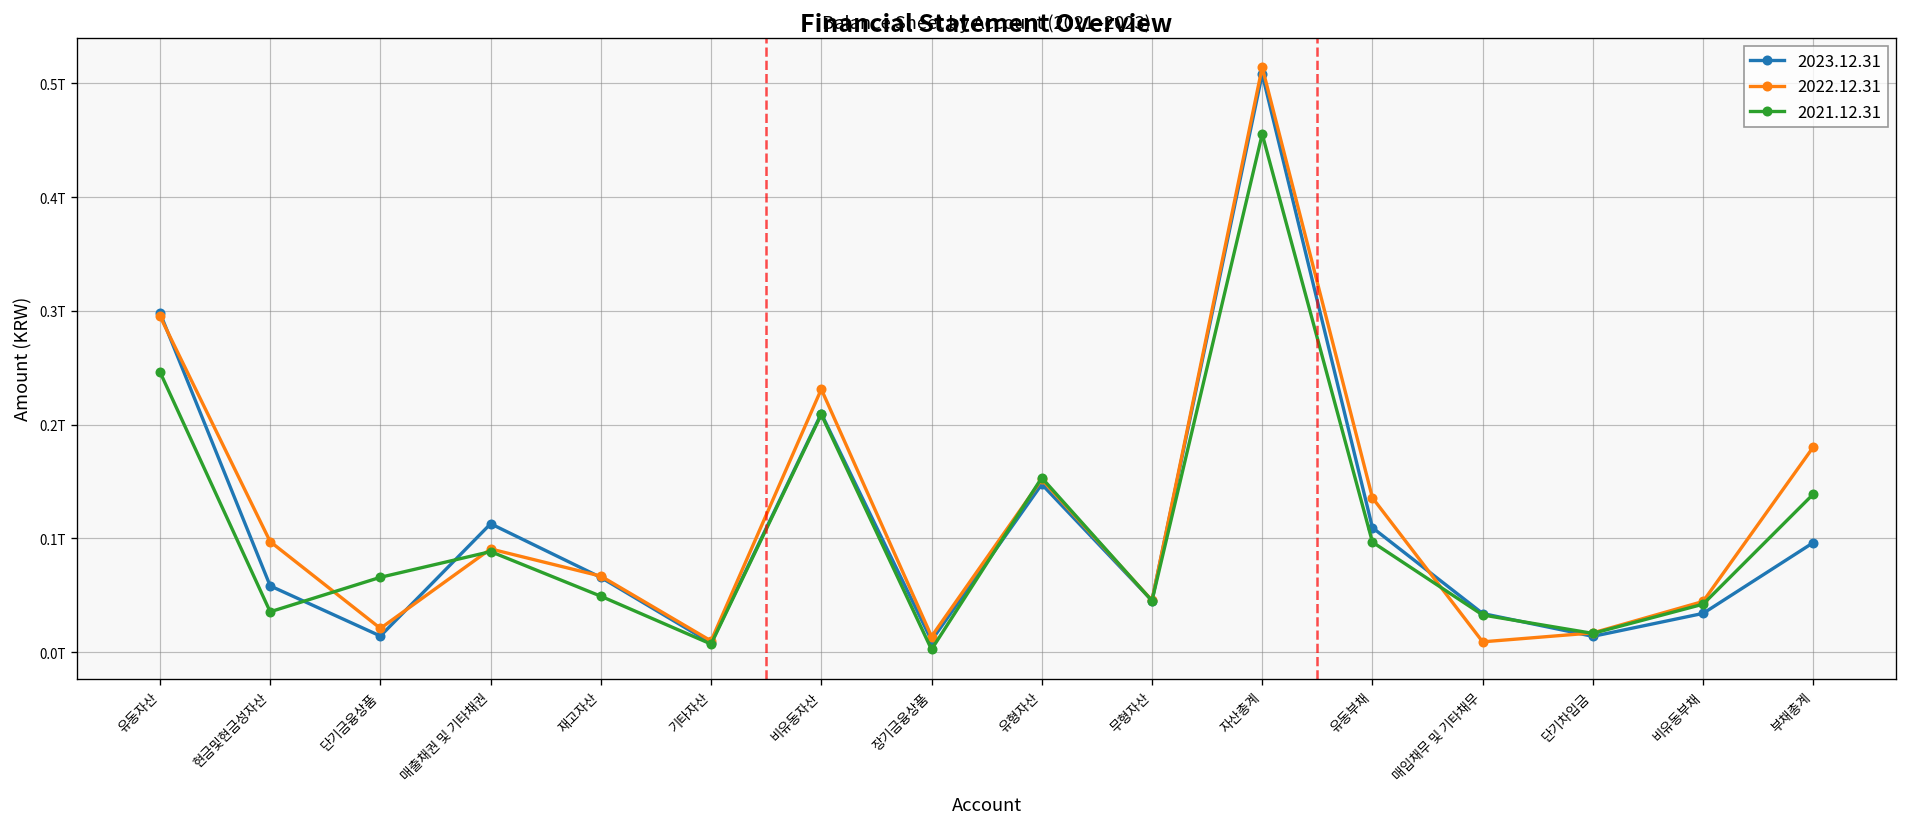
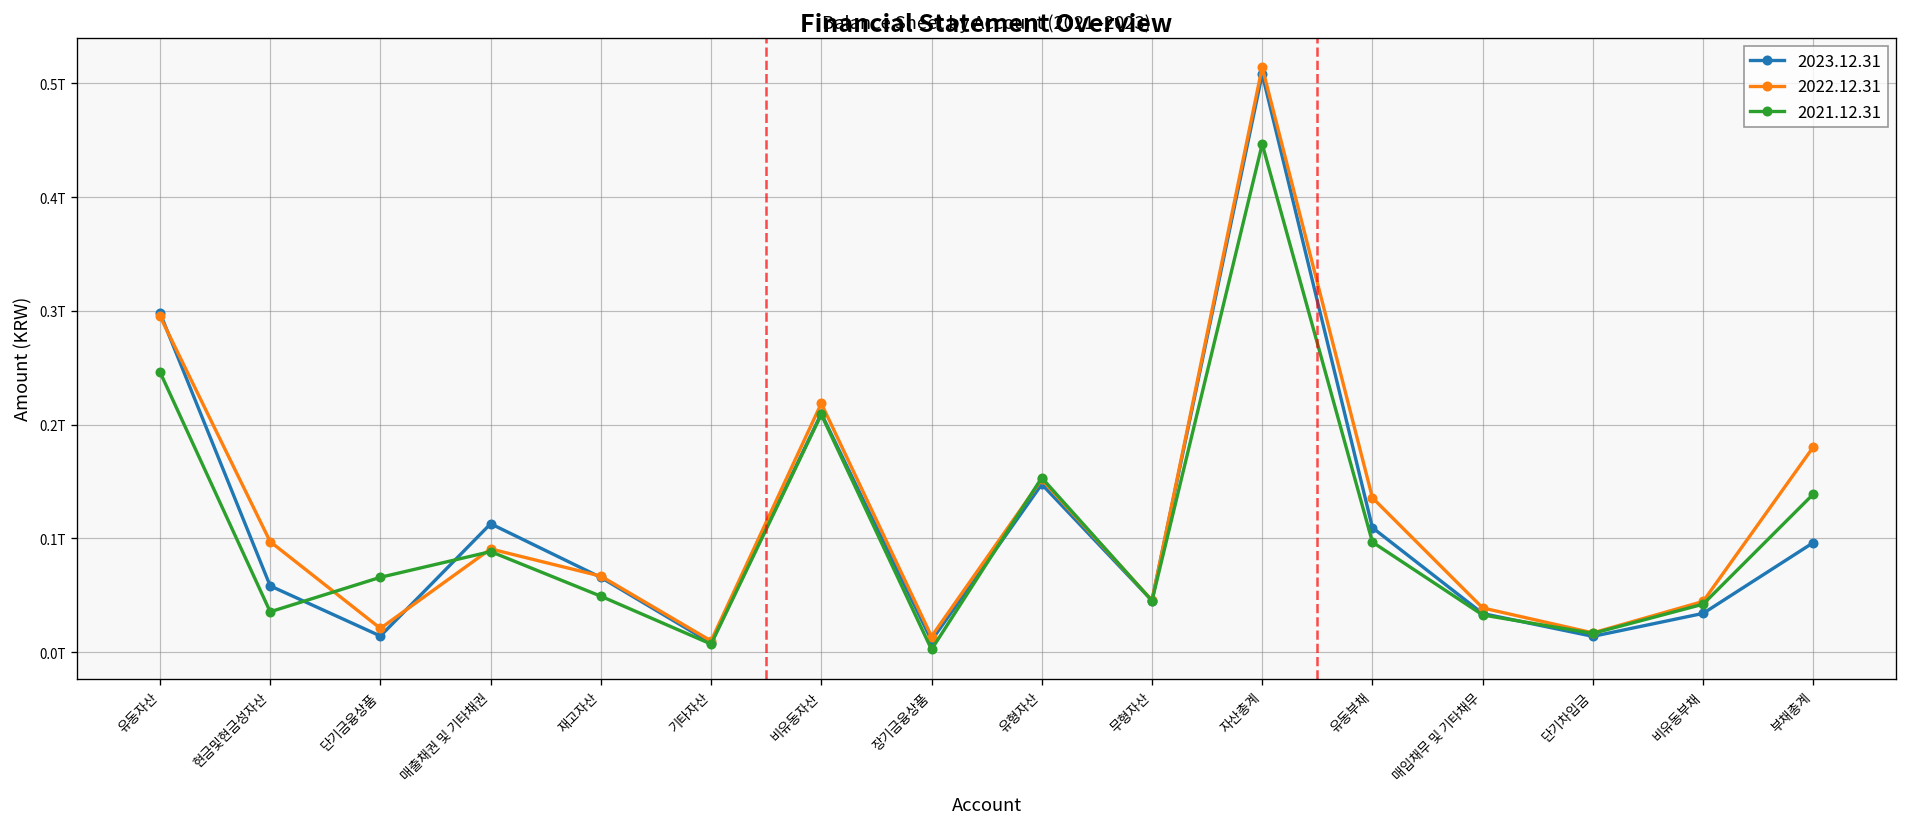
2022.12.31, 비유동자산: 0.23T -> 0.22T
2021.12.31, 자산총계: 0.46T -> 0.45T
2022.12.31, 매입채무 및 기타채무: 0.01T -> 0.04T
